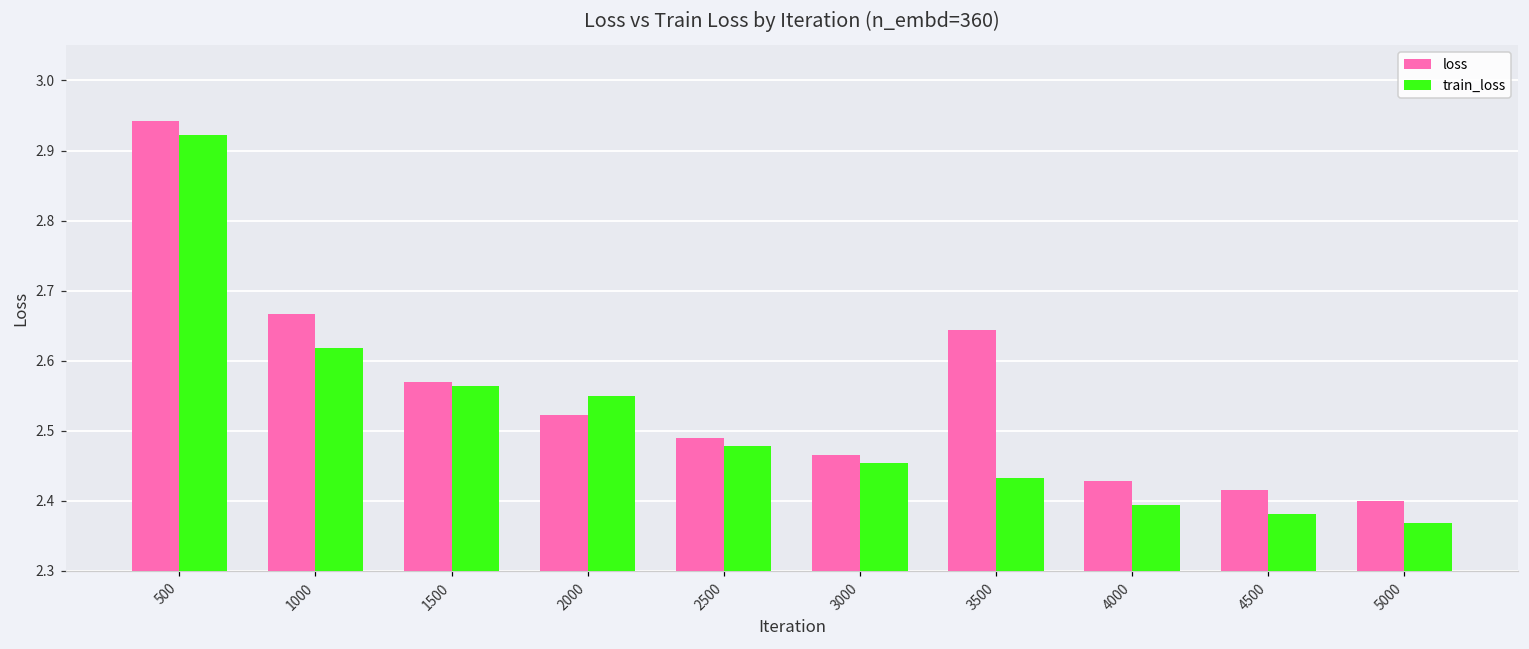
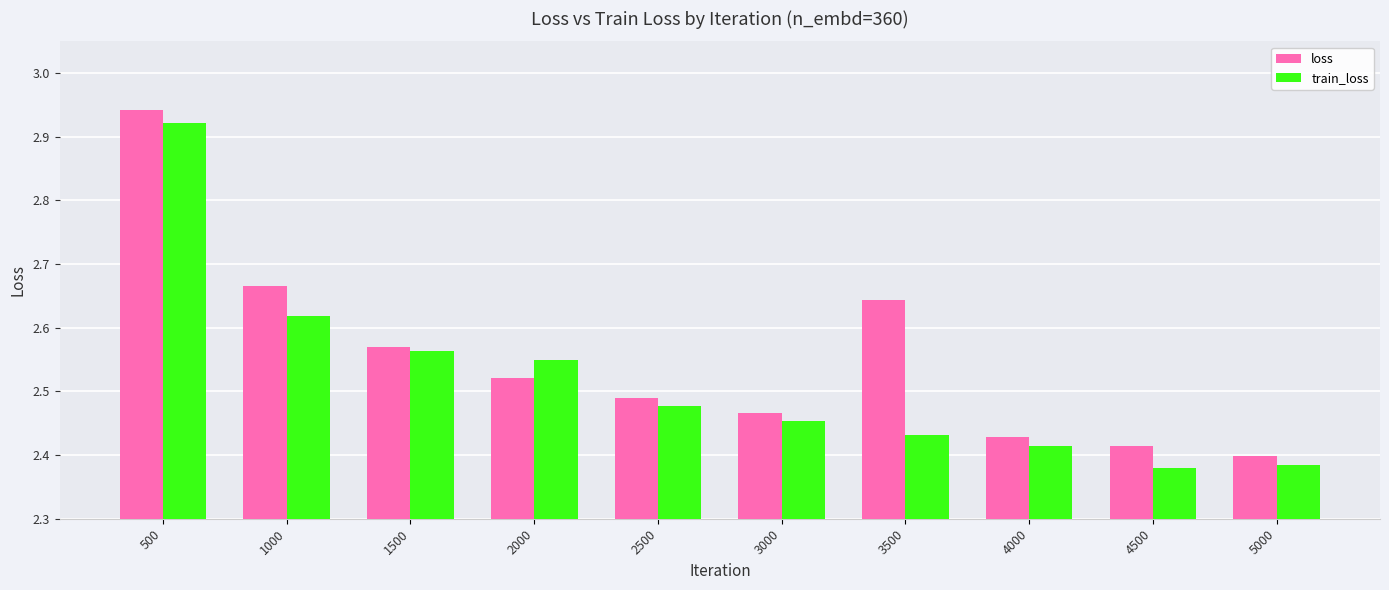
train_loss, 4000: 2.39 -> 2.41
train_loss, 5000: 2.37 -> 2.38
